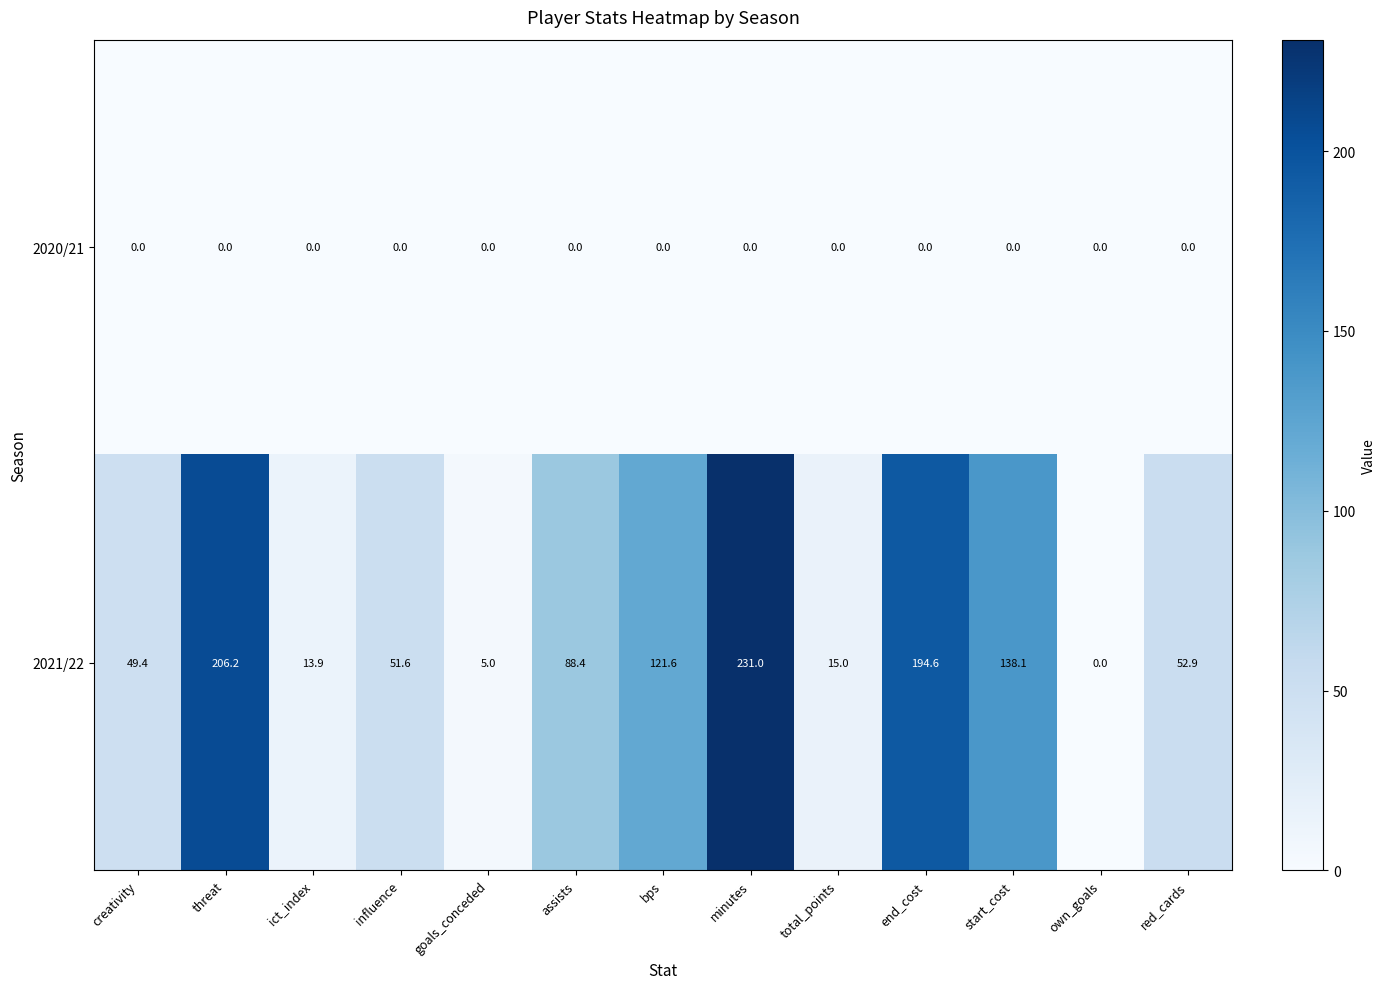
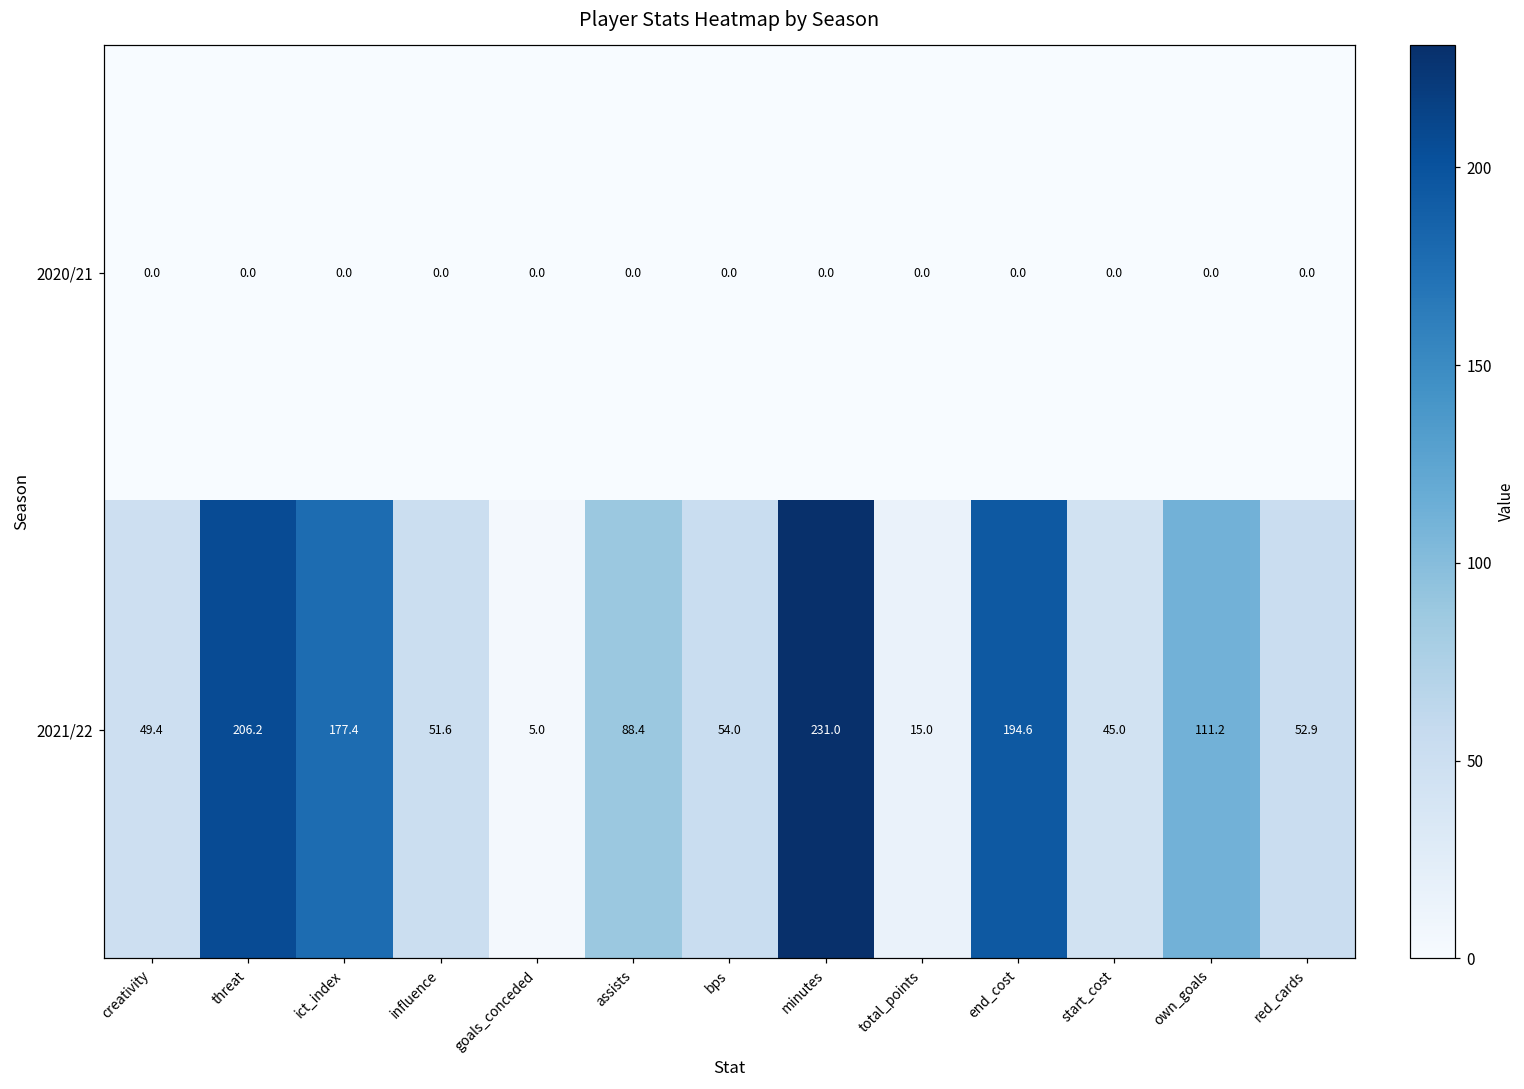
2021/22, ict_index: 13.9 -> 177.4
2021/22, bps: 121.6 -> 54.0
2021/22, start_cost: 138.1 -> 45.0
2021/22, own_goals: 0.0 -> 111.2
